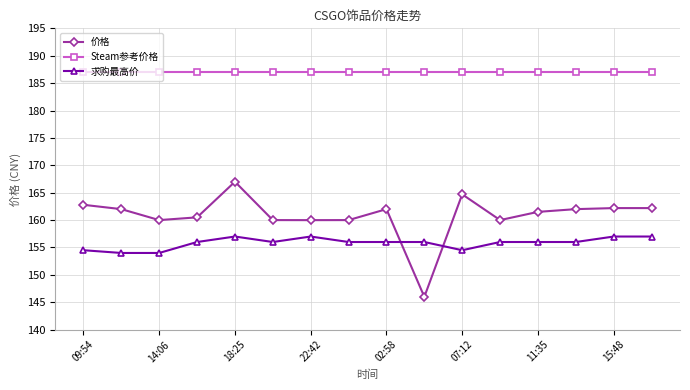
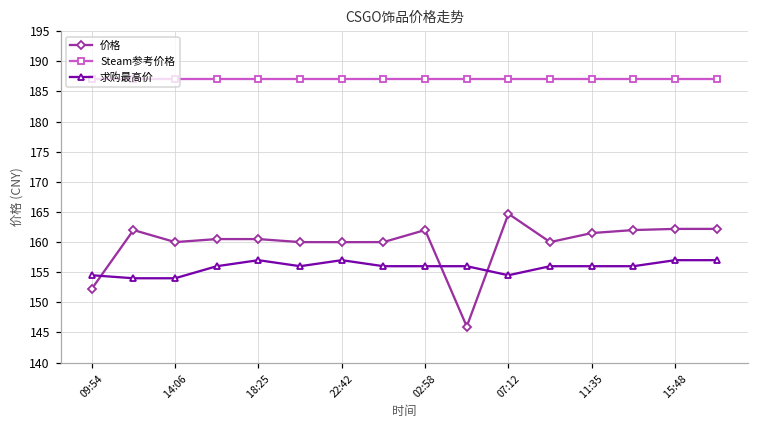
价格, 09:54: 163 -> 152
价格, 18:25: 167 -> 161
